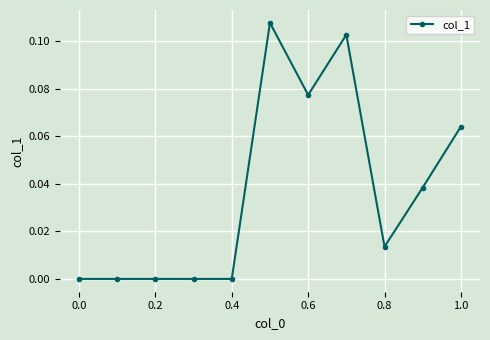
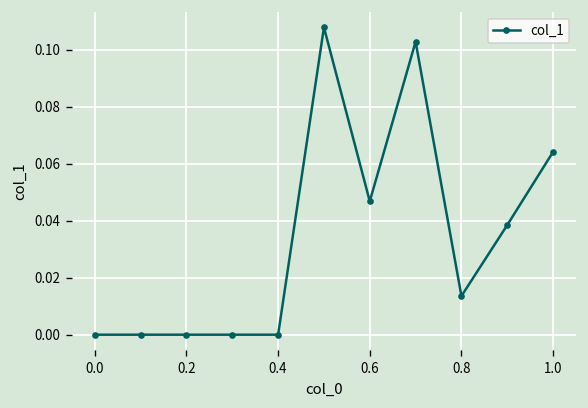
0.6: 0.077 -> 0.047
